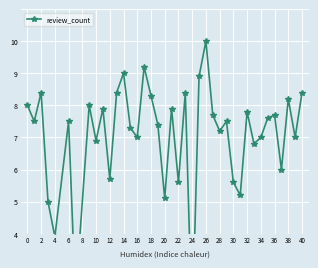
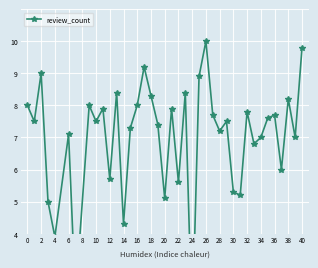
2: 8.4 -> 9.0
6: 7.5 -> 7.1
10: 6.9 -> 7.5
14: 9.0 -> 4.3
16: 7 -> 8
30: 5.6 -> 5.3
40: 8.4 -> 9.8
